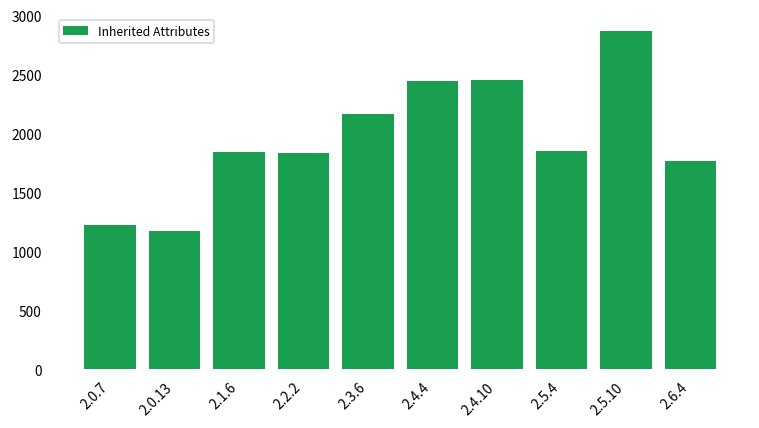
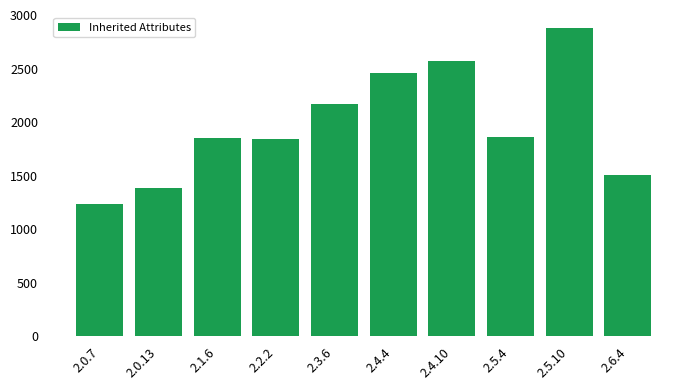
2.0.13: 1180 -> 1380
2.4.10: 2460 -> 2560
2.6.4: 1760 -> 1500
